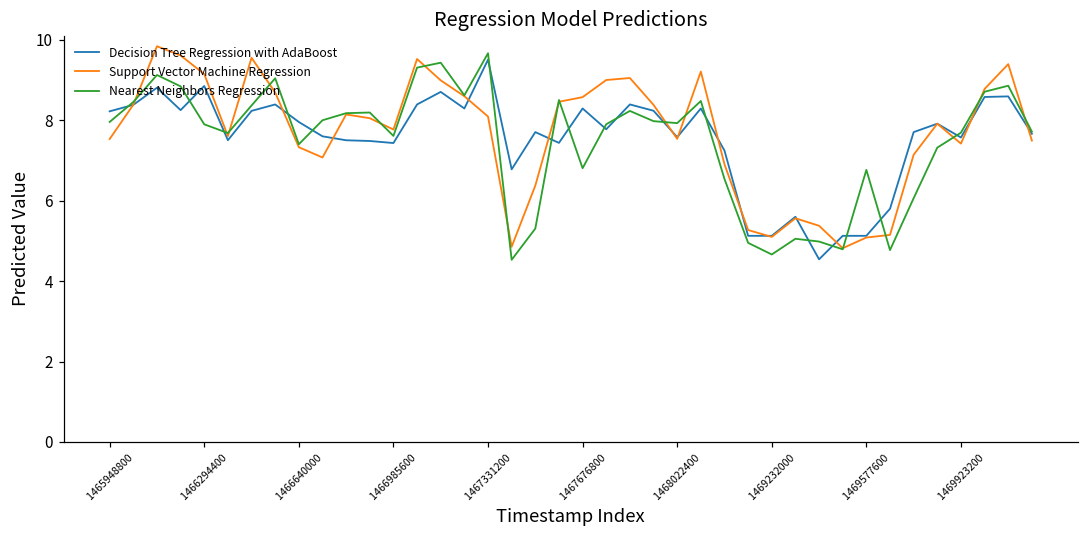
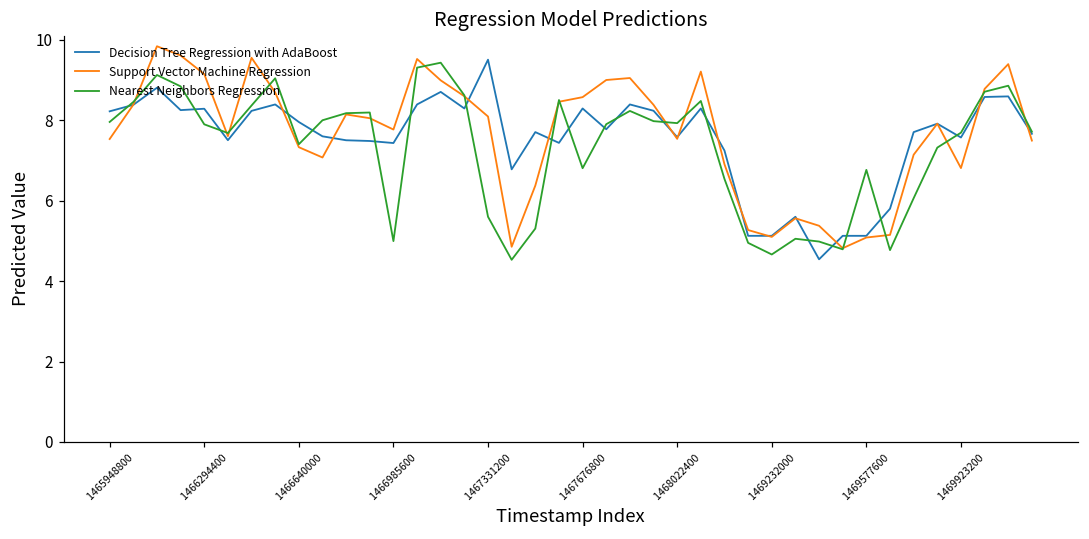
Decision Tree Regression with AdaBoost, 1466294400: 8.9 -> 8.3
Nearest Neighbors Regression, 1466985600: 7.6 -> 5.0
Nearest Neighbors Regression, 1467331200: 9.7 -> 5.6
Support Vector Machine Regression, 1469923200: 7.4 -> 6.8
